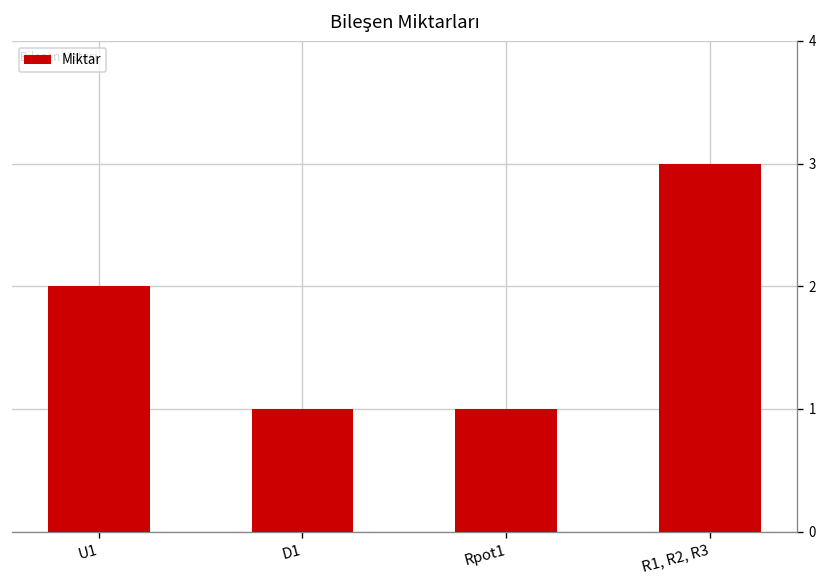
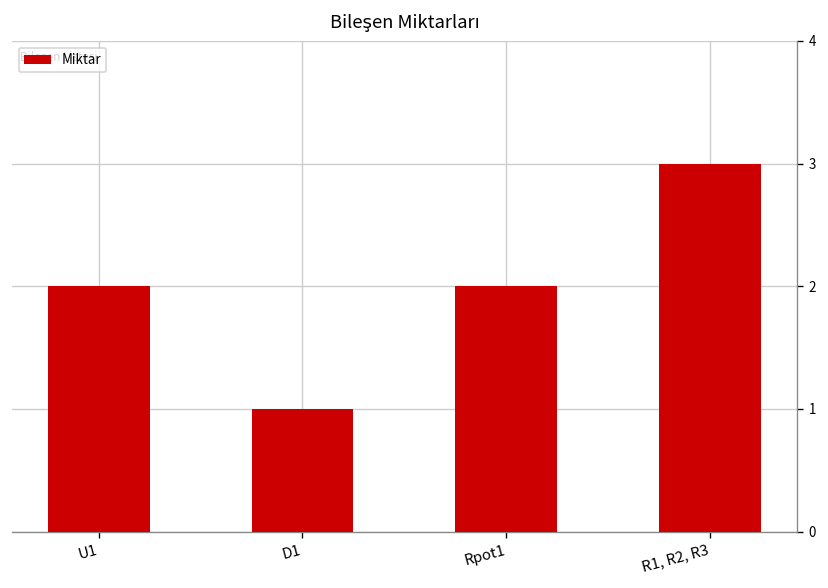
Rpot1: 1 -> 2
